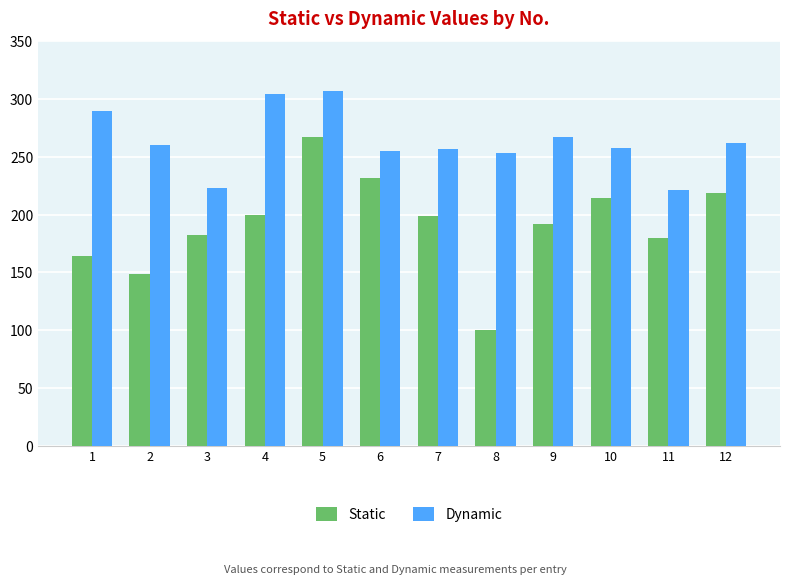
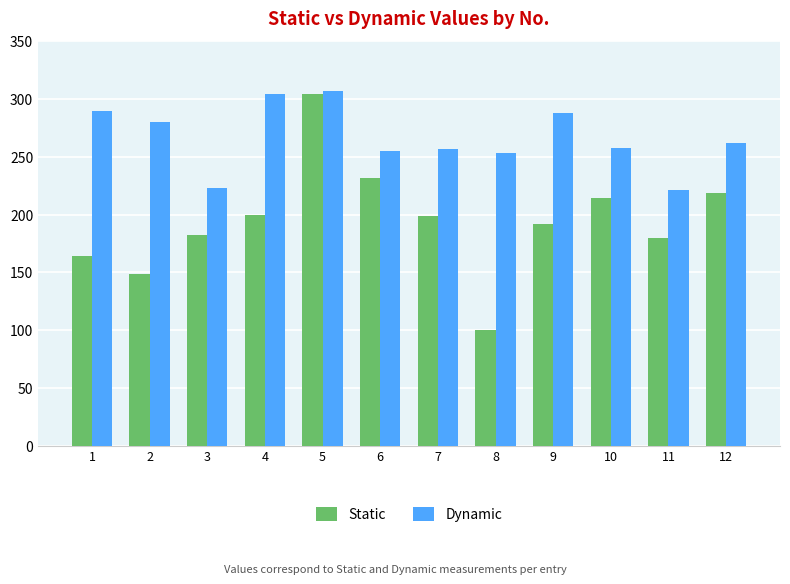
Dynamic, 2: 260 -> 280
Static, 5: 267 -> 304
Dynamic, 9: 267 -> 288
